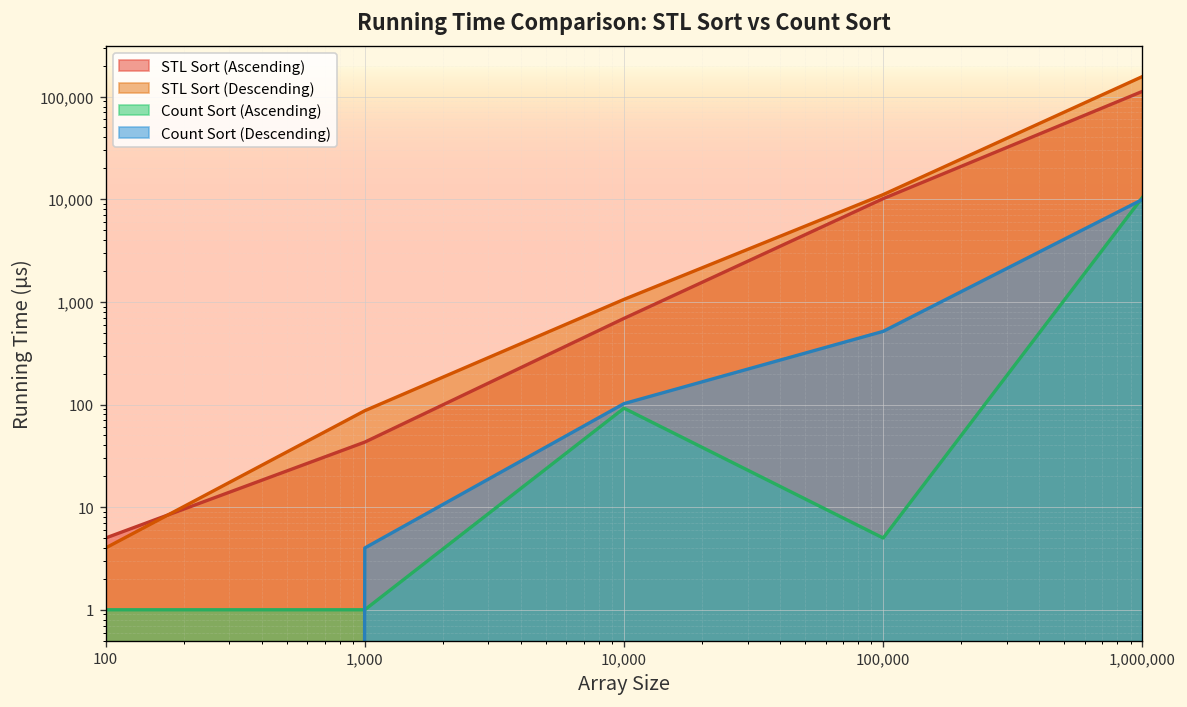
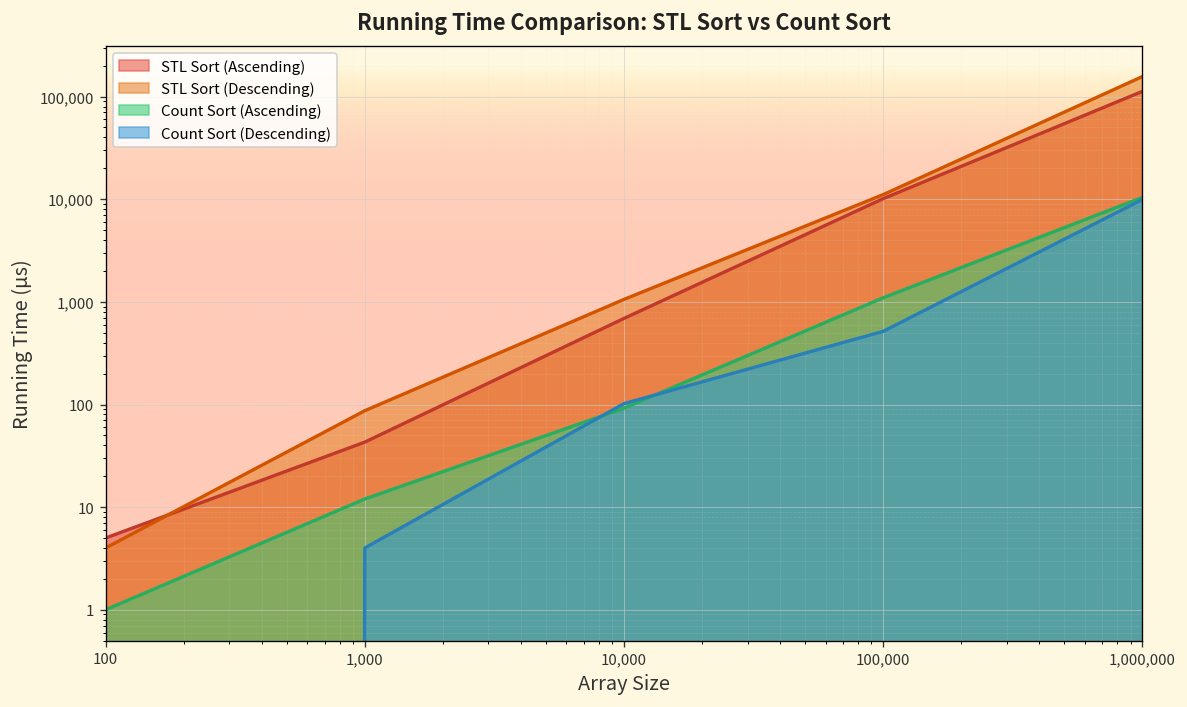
Count Sort (Ascending), 1,000: 1 -> 12
Count Sort (Ascending), 100,000: 5 -> 1,100
